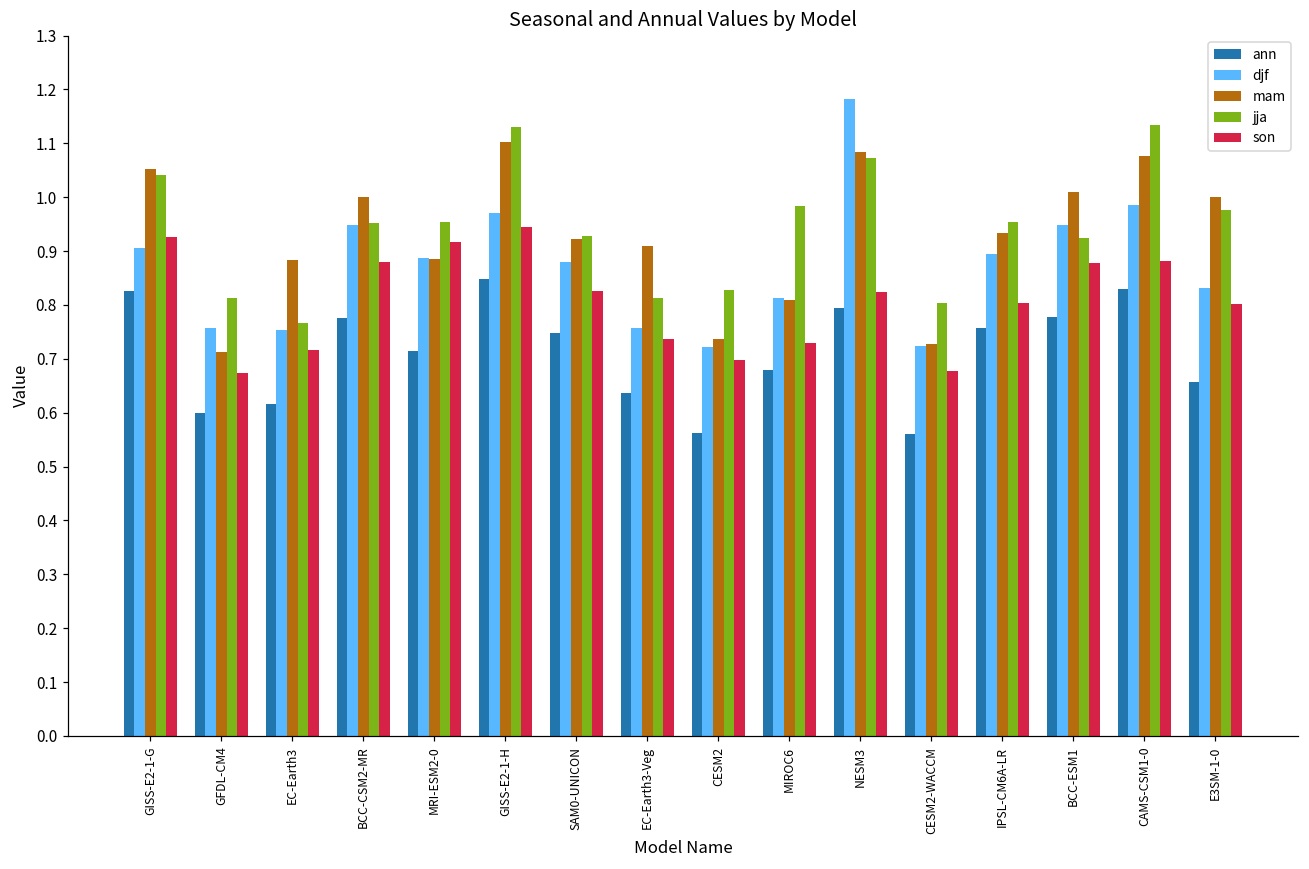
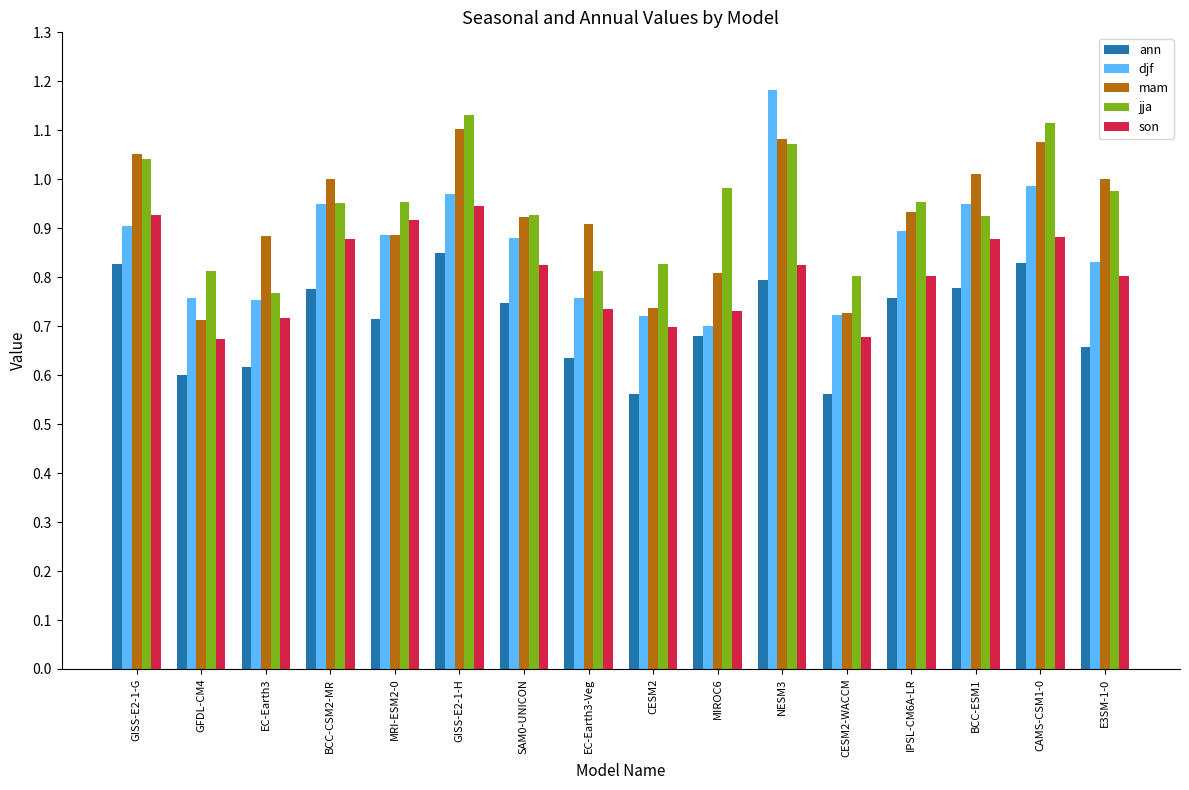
djf, MIROC6: 0.81 -> 0.70
jja, CAMS-CSM1-0: 1.13 -> 1.11
